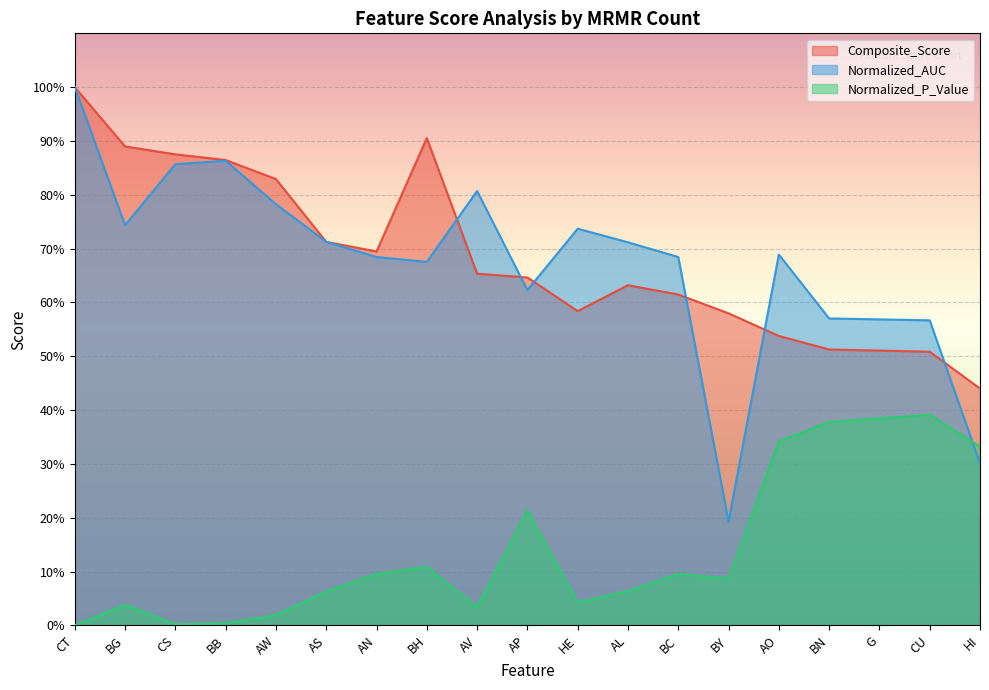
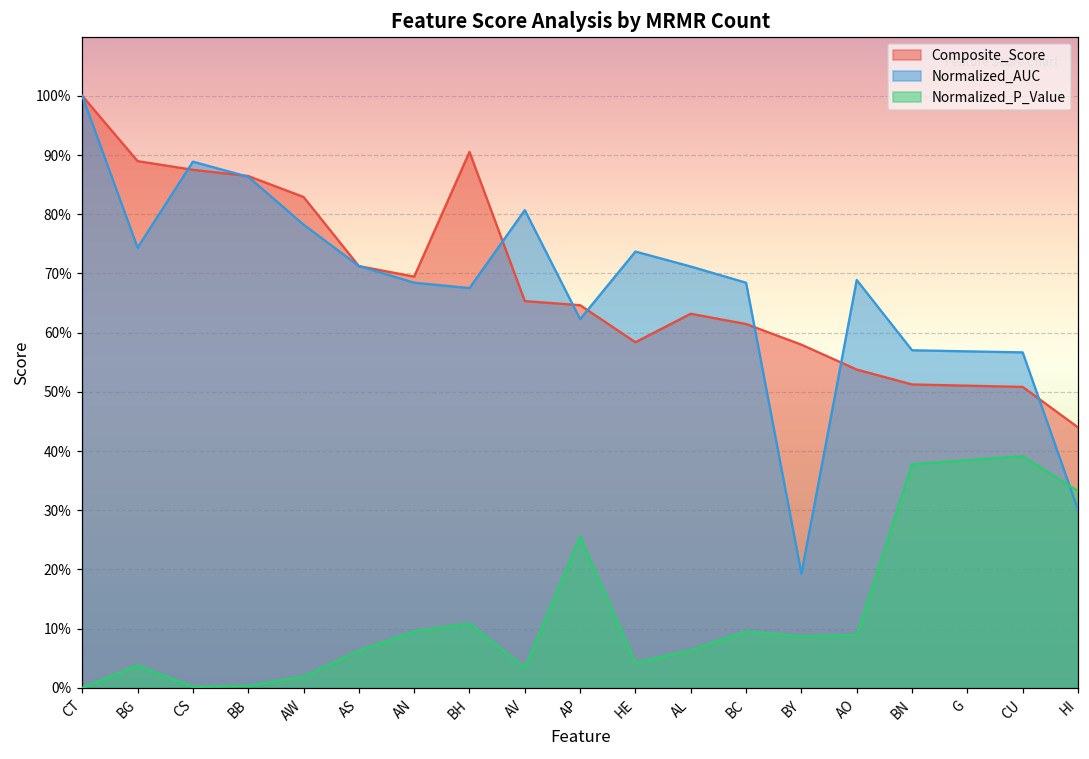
Normalized_AUC, CS: 86% -> 89%
Normalized_P_Value, AP: 21% -> 26%
Normalized_P_Value, AO: 34% -> 9%
